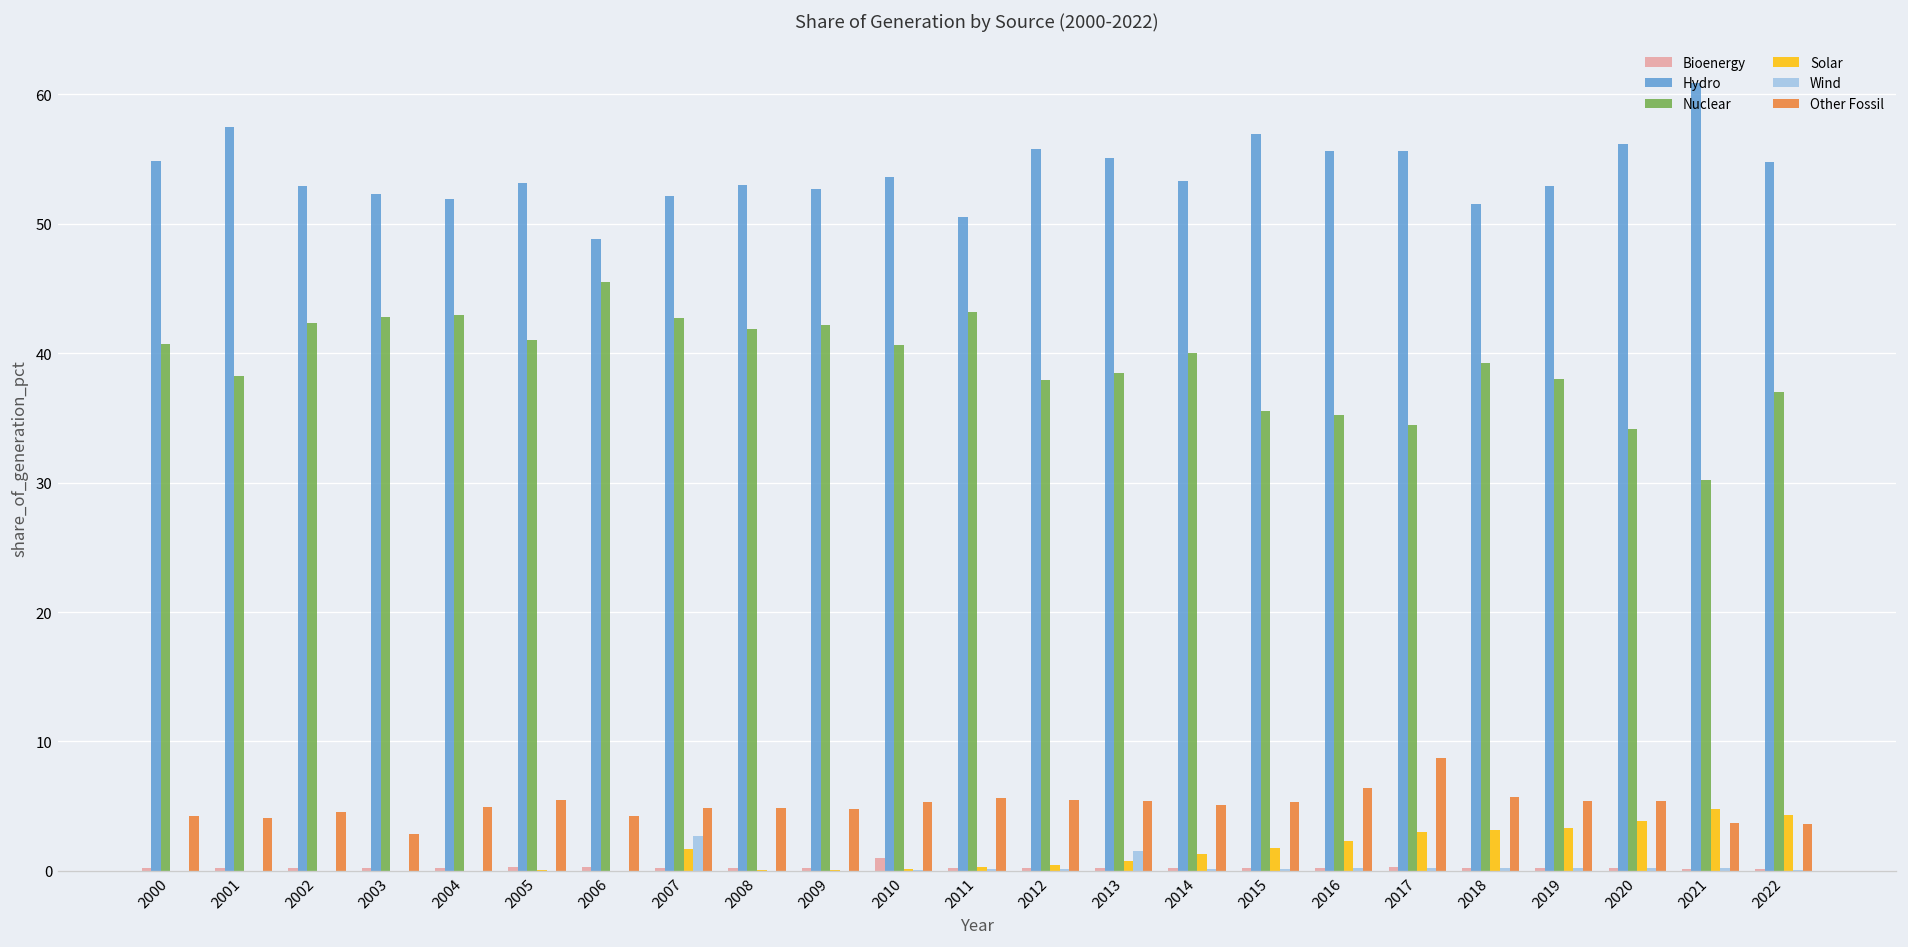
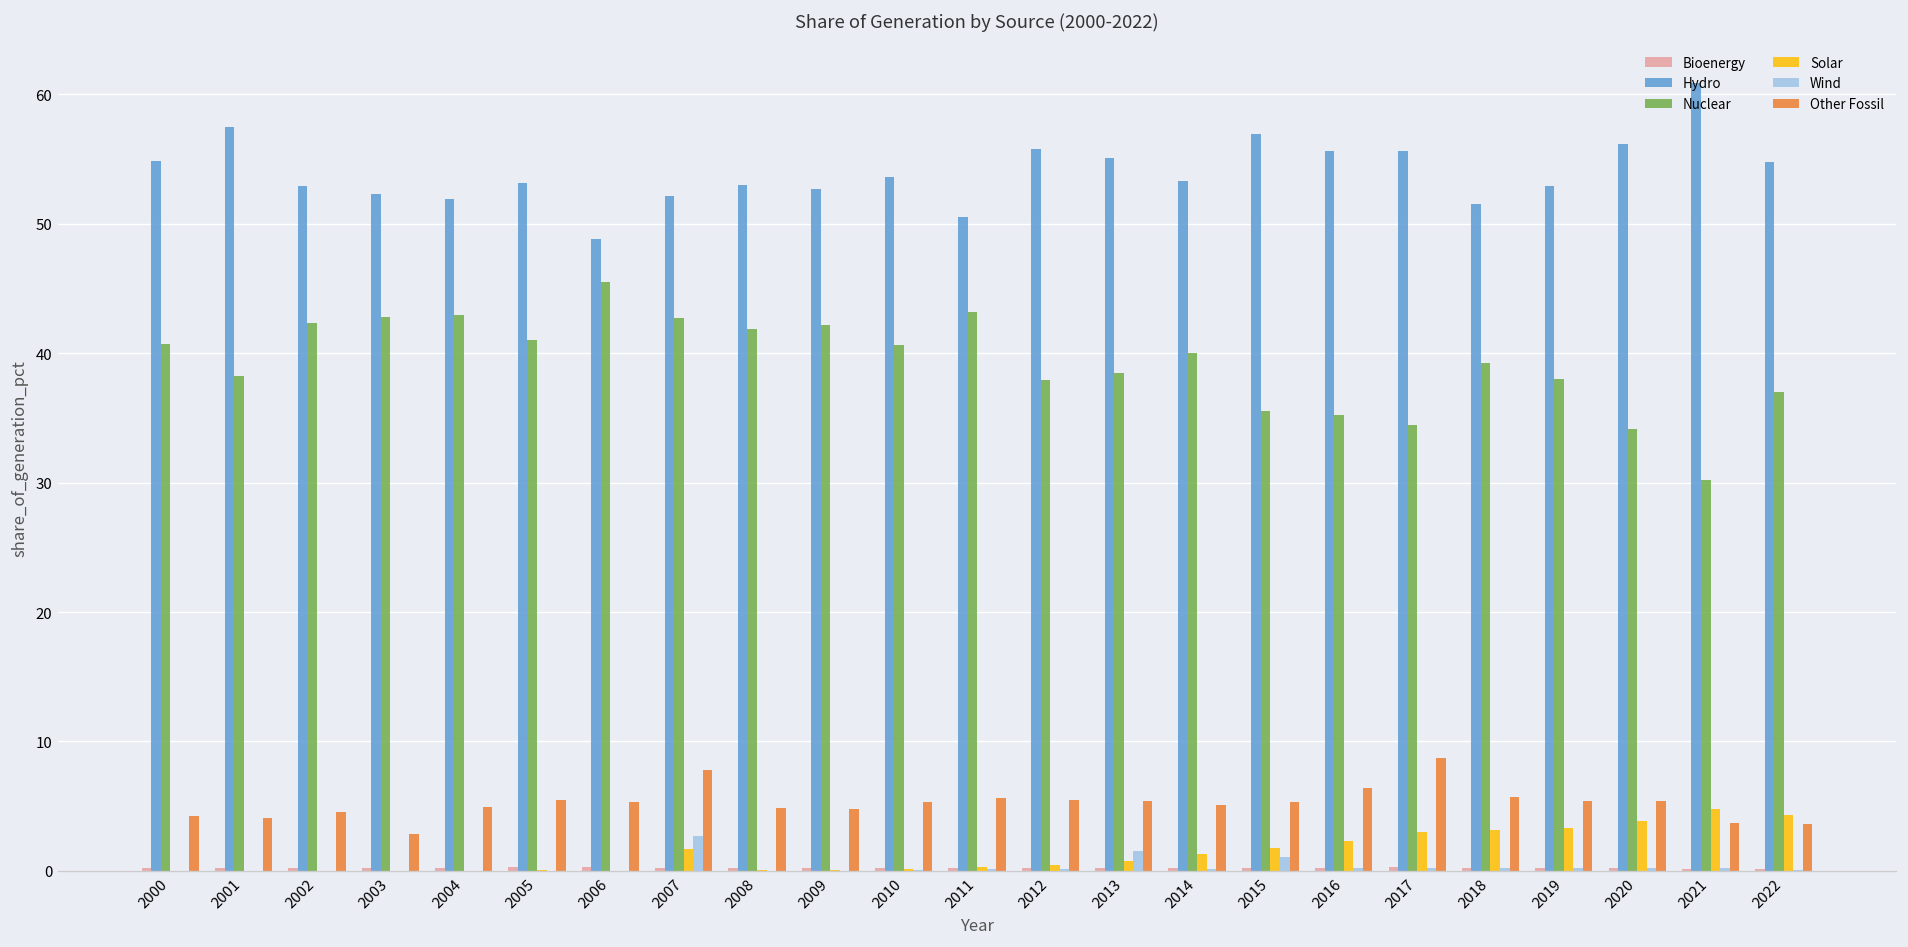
Other Fossil, 2006: 4.3 -> 5.4
Other Fossil, 2007: 4.9 -> 7.8
Bioenergy, 2010: 1.0 -> 0.2
Wind, 2015: 0.2 -> 1.1
